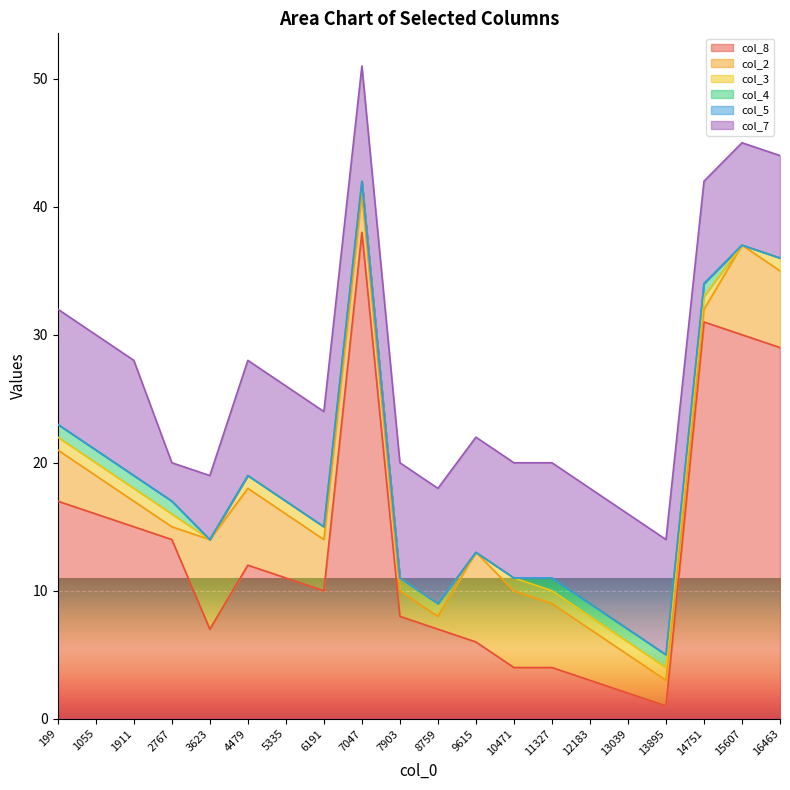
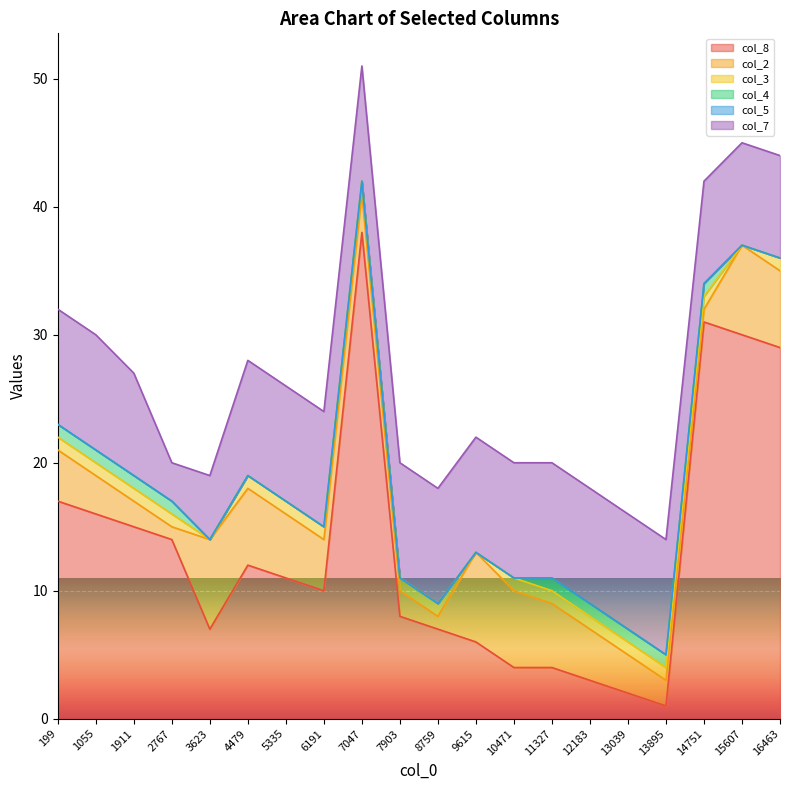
col_7, 1911: 9 -> 8
